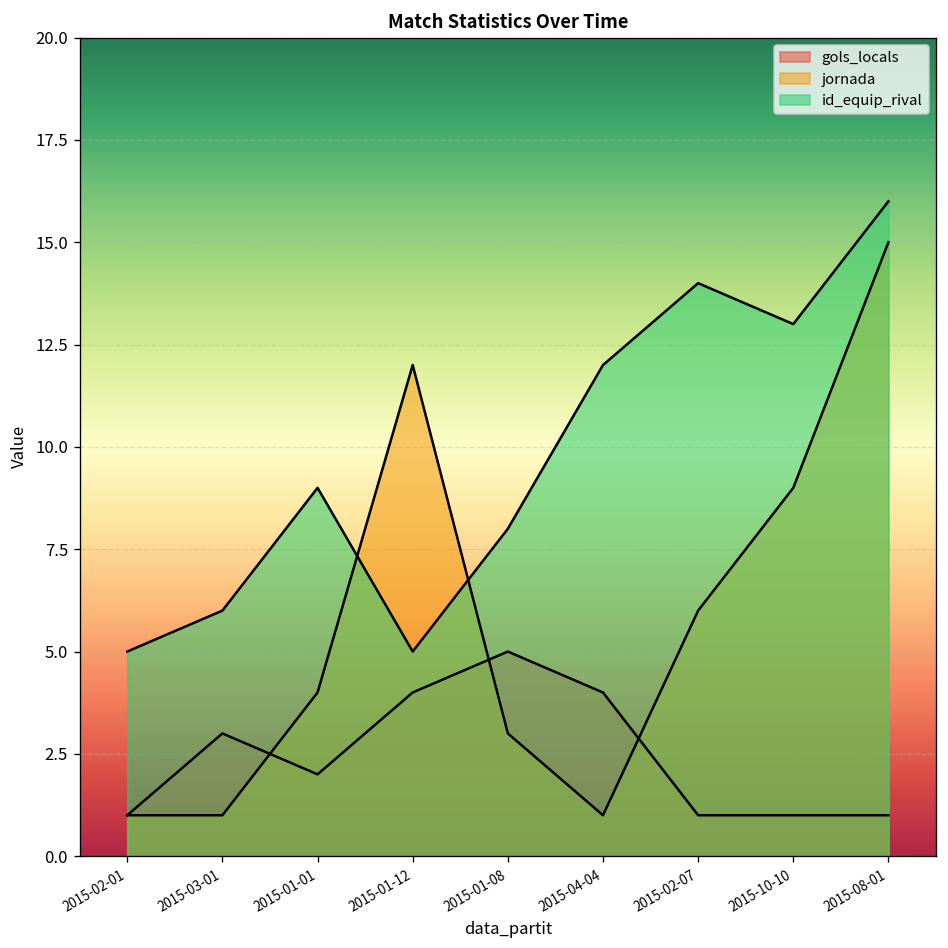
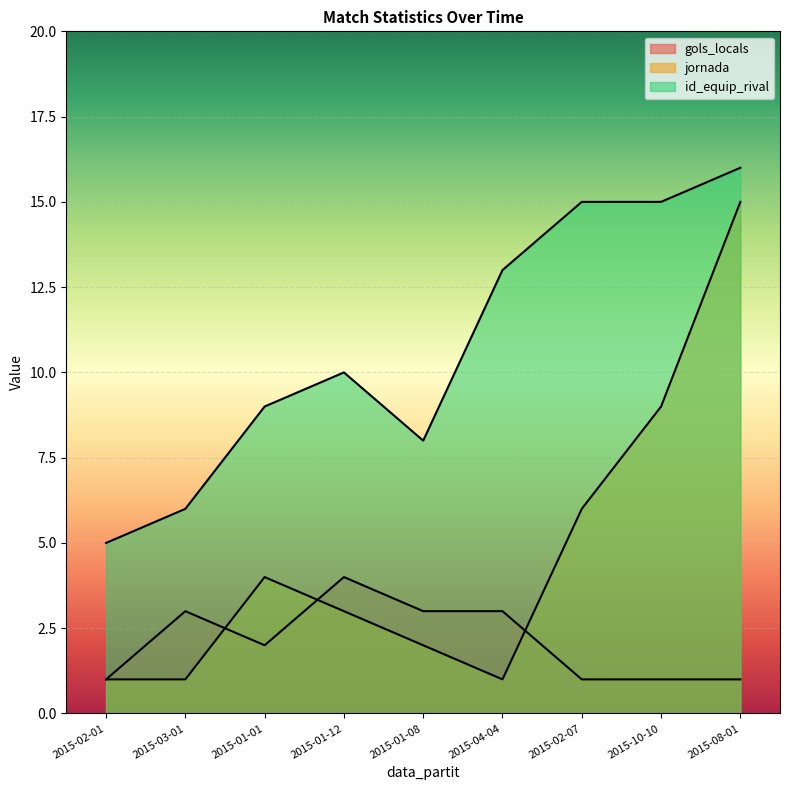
jornada, 2015-01-12: 12 -> 3
id_equip_rival, 2015-01-12: 5 -> 10
gols_locals, 2015-01-08: 5 -> 3
jornada, 2015-01-08: 3 -> 2
gols_locals, 2015-04-04: 4 -> 3
id_equip_rival, 2015-04-04: 12 -> 13
id_equip_rival, 2015-02-07: 14 -> 15
id_equip_rival, 2015-10-10: 13 -> 15
